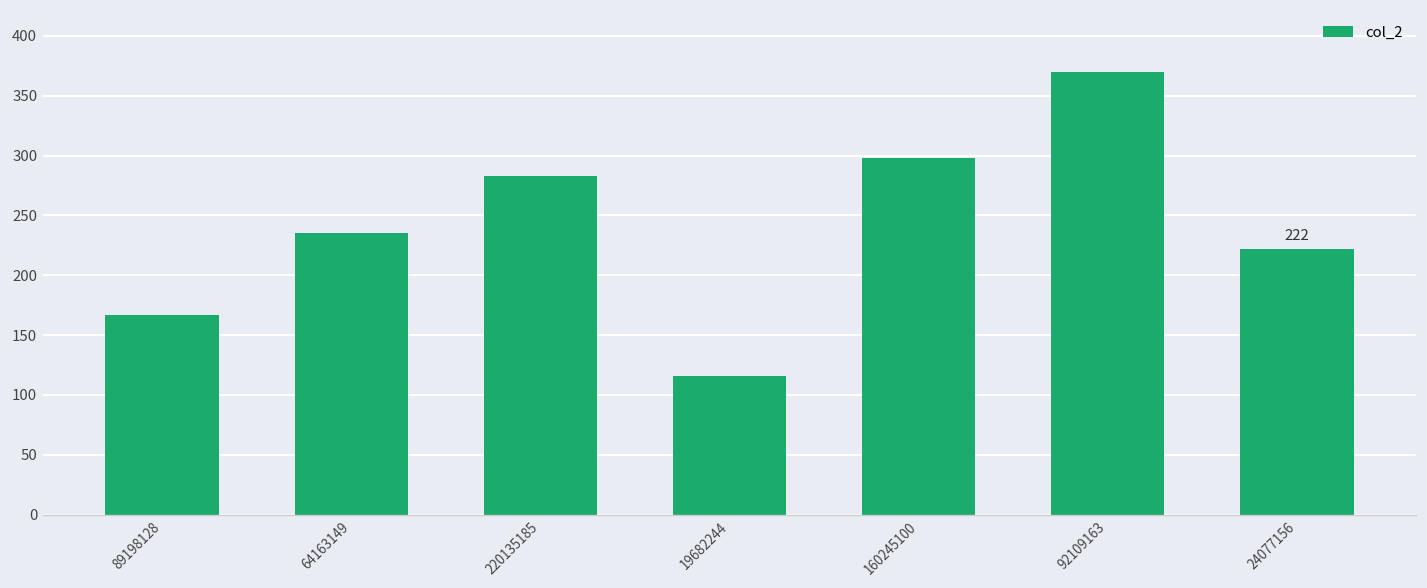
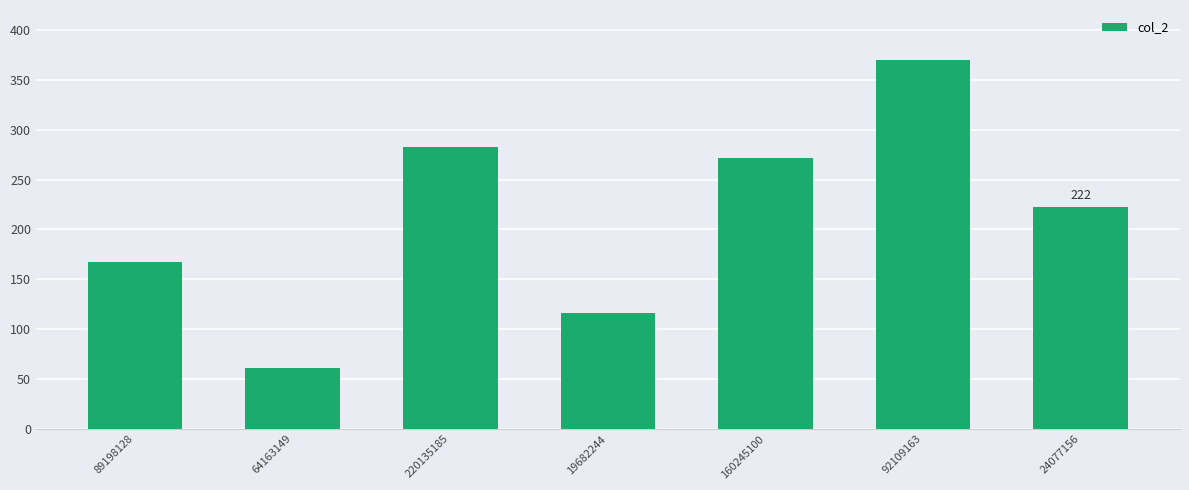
64163149: 240 -> 60
160245100: 300 -> 270
